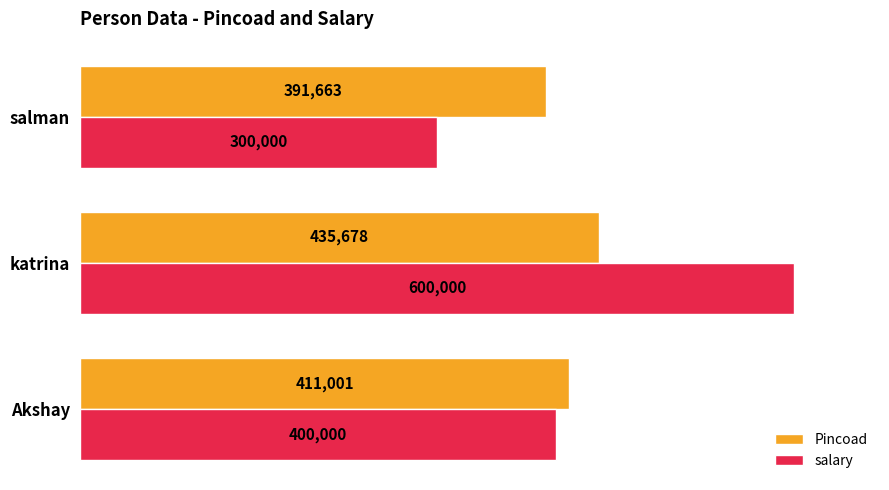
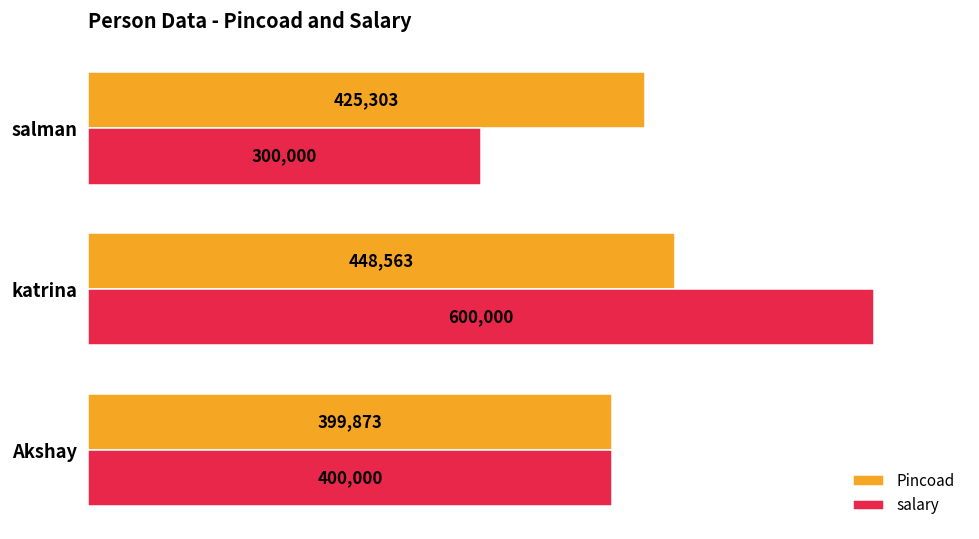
Pincoad, salman: 391,663 -> 425,303
Pincoad, katrina: 435,678 -> 448,563
Pincoad, Akshay: 411,001 -> 399,873
